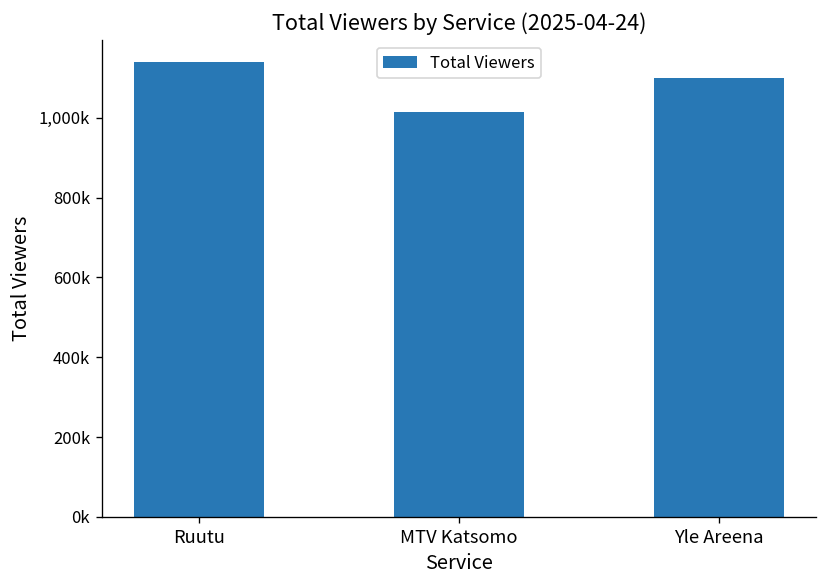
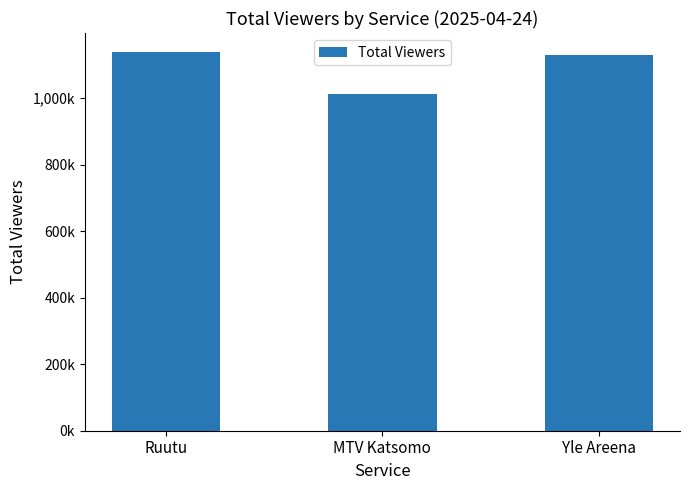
Yle Areena: 1,100,000 -> 1,130,000
